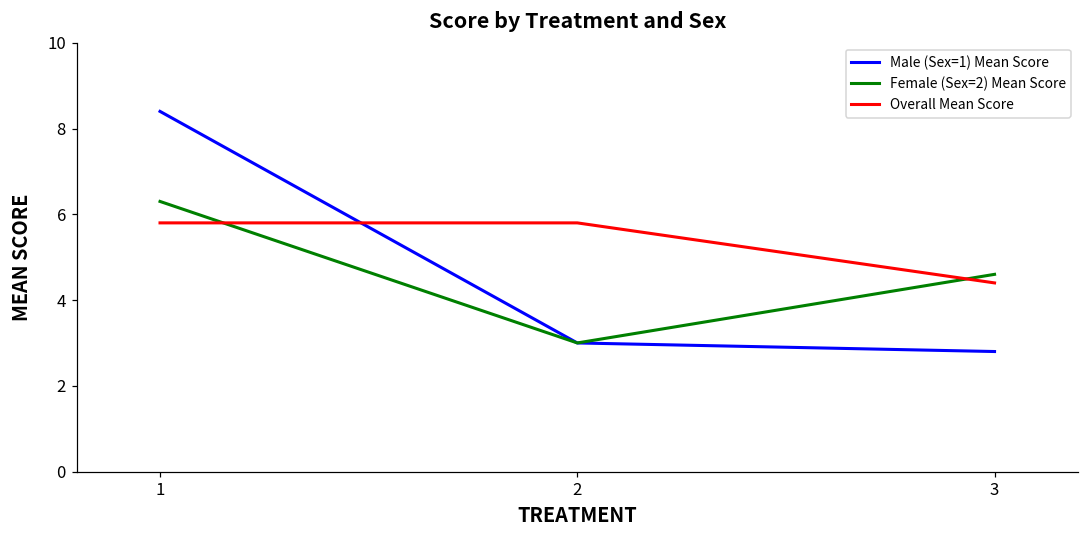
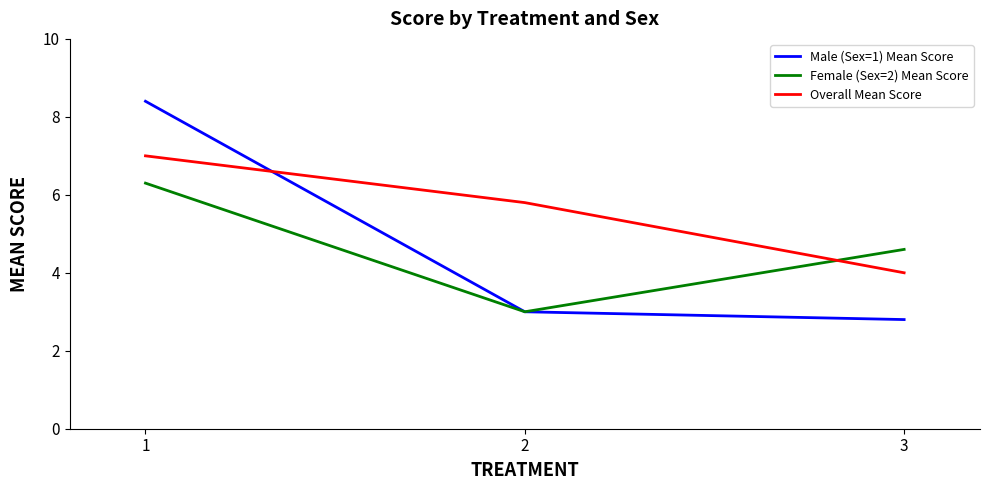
Overall Mean Score, 1: 5.8 -> 7.0
Overall Mean Score, 3: 4.4 -> 4.0
